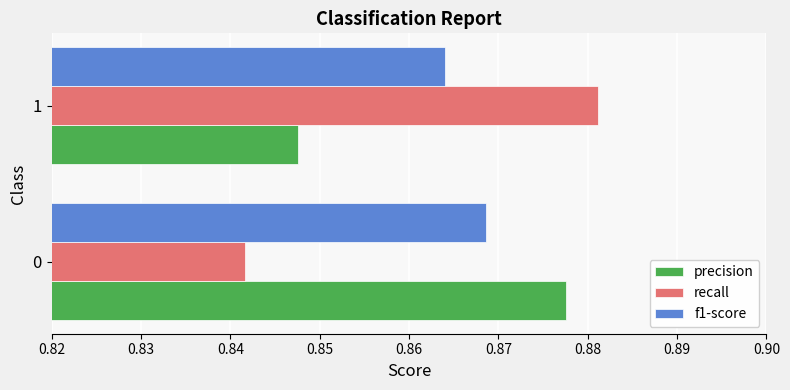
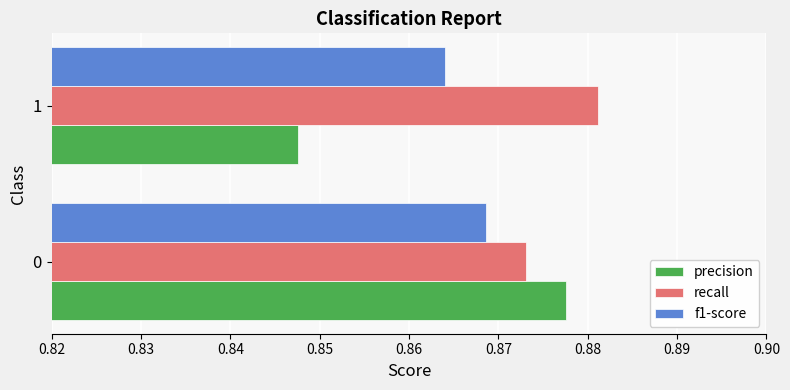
recall, 0: 0.842 -> 0.873
